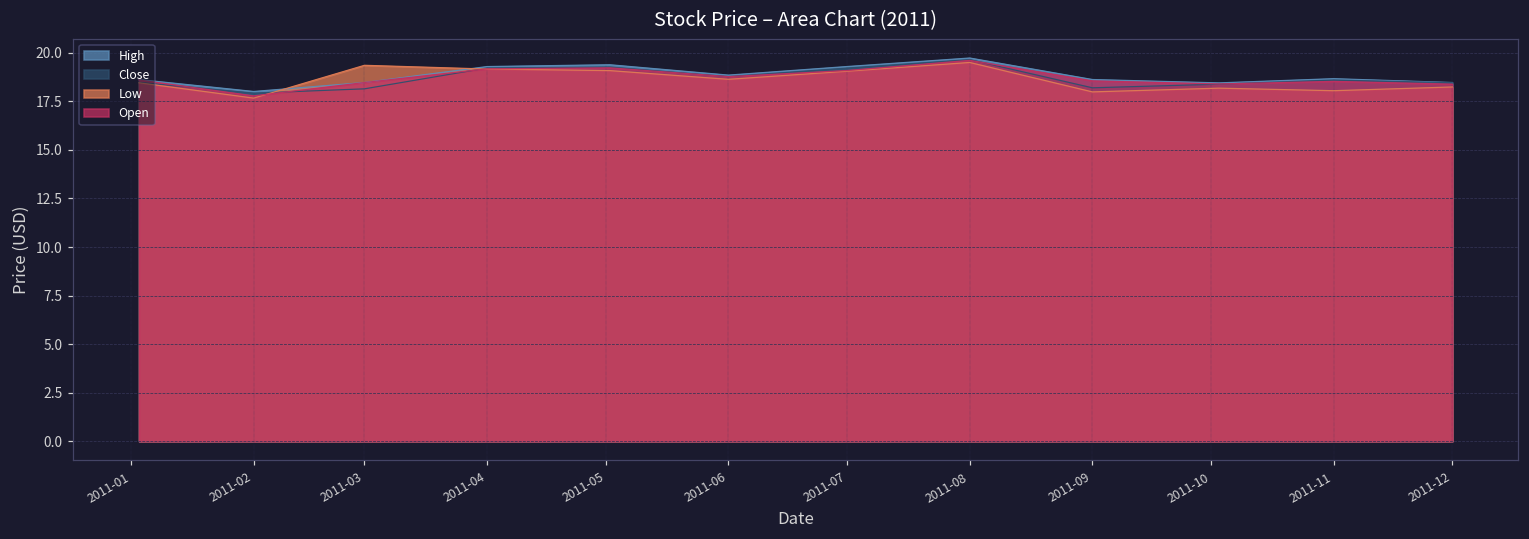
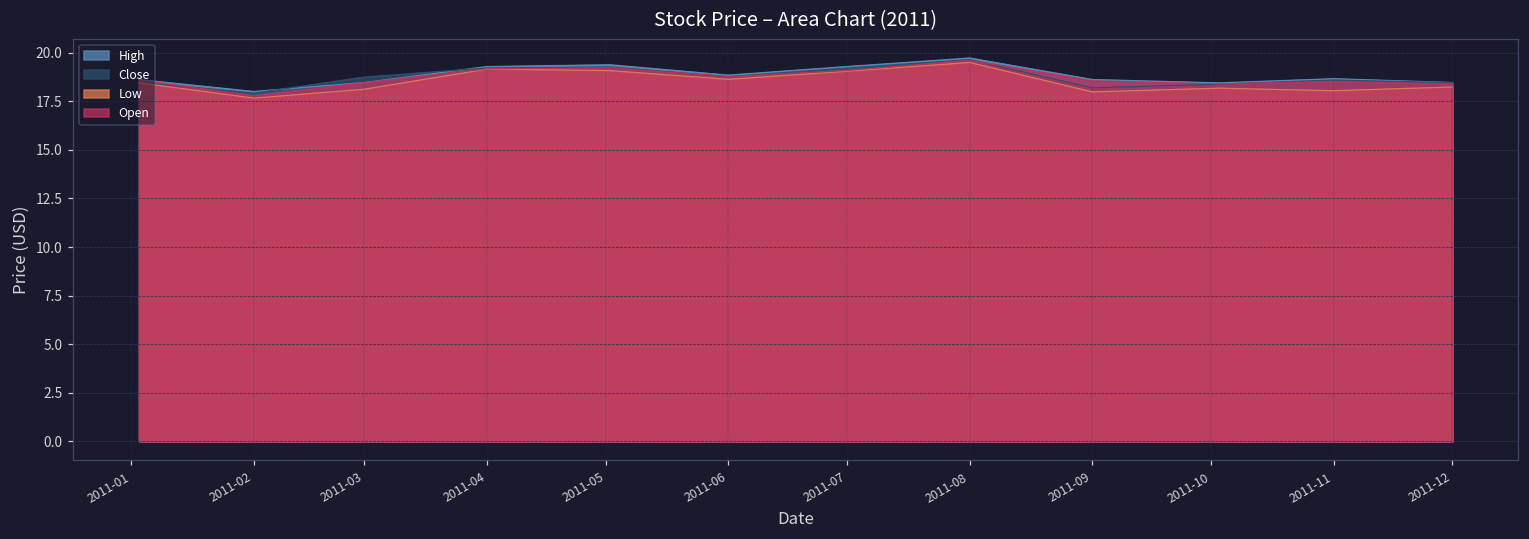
Close, 2011-03: 18.1 -> 18.8
Low, 2011-03: 19.4 -> 18.1
